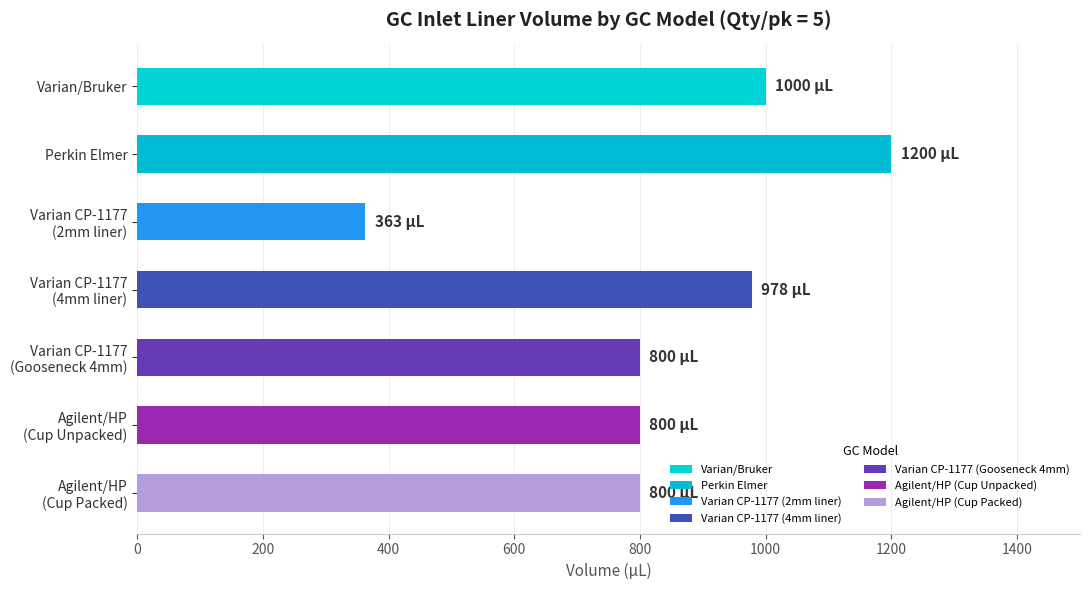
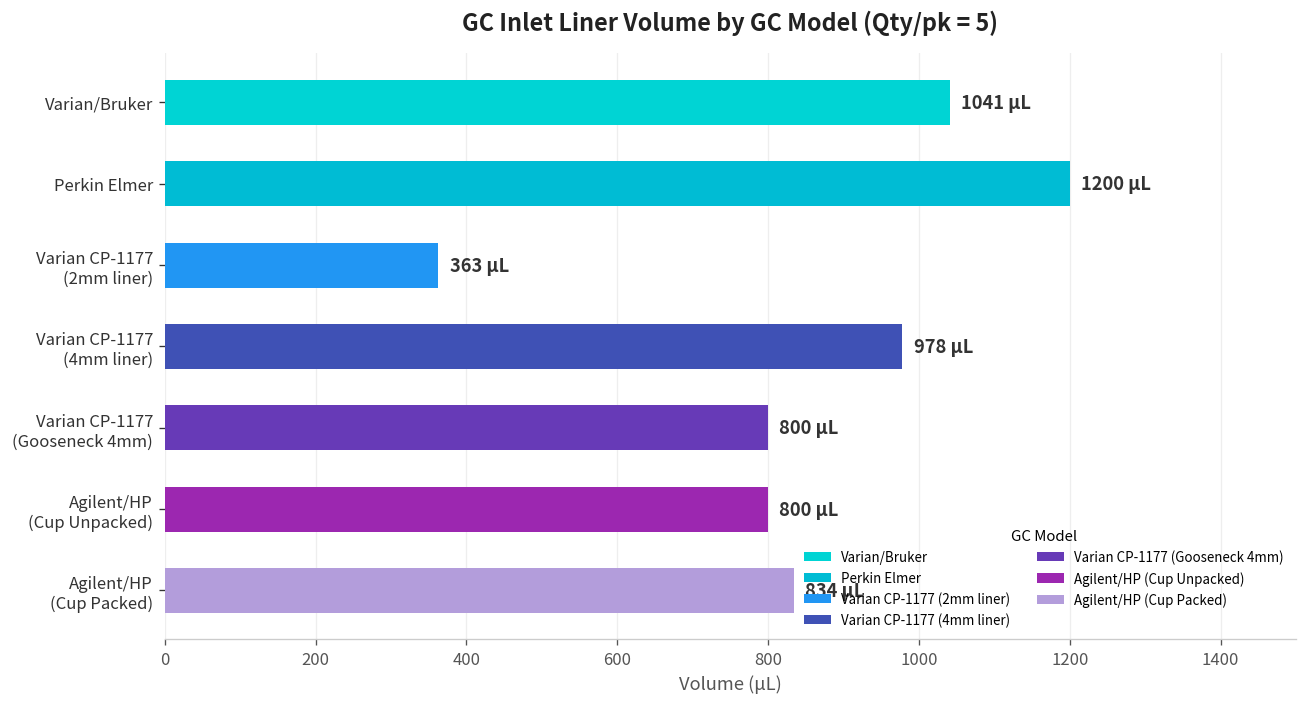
Varian/Bruker: 1000 -> 1041
Agilent/HP (Cup Packed): 800 -> 834
